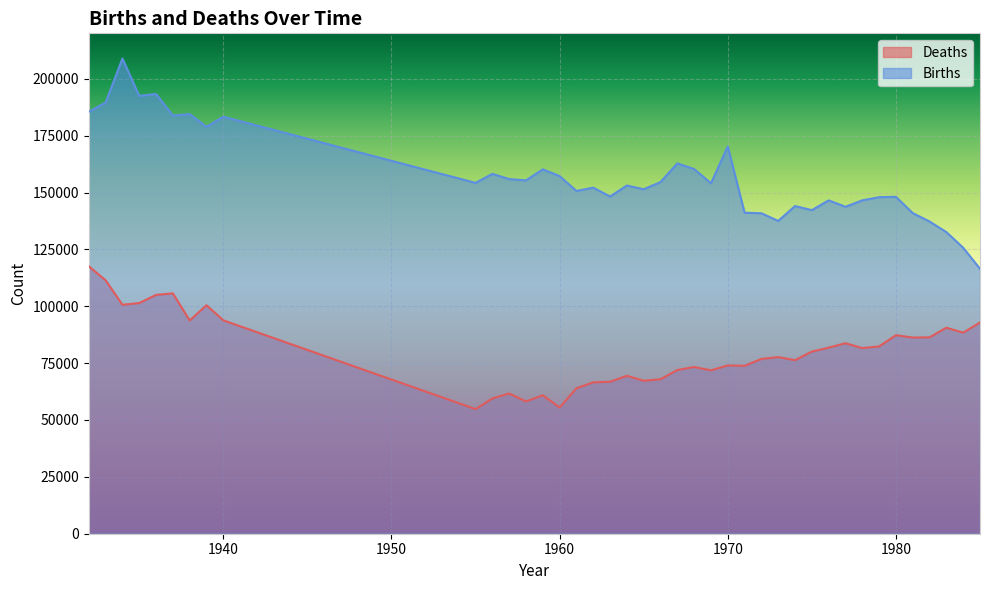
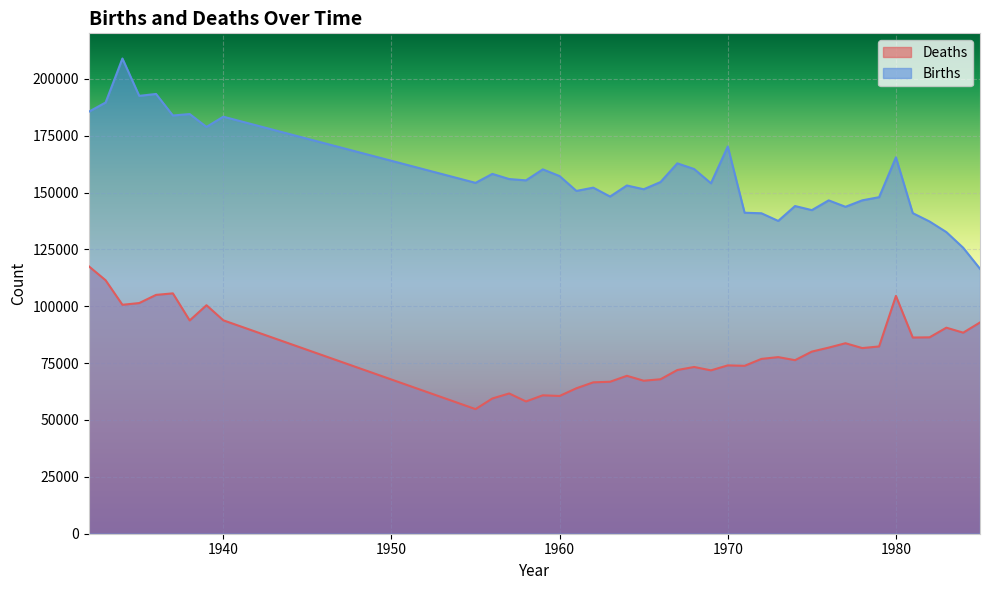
Deaths, 1960: 55000 -> 61000
Deaths, 1980: 87000 -> 105000
Births, 1980: 148000 -> 165000
